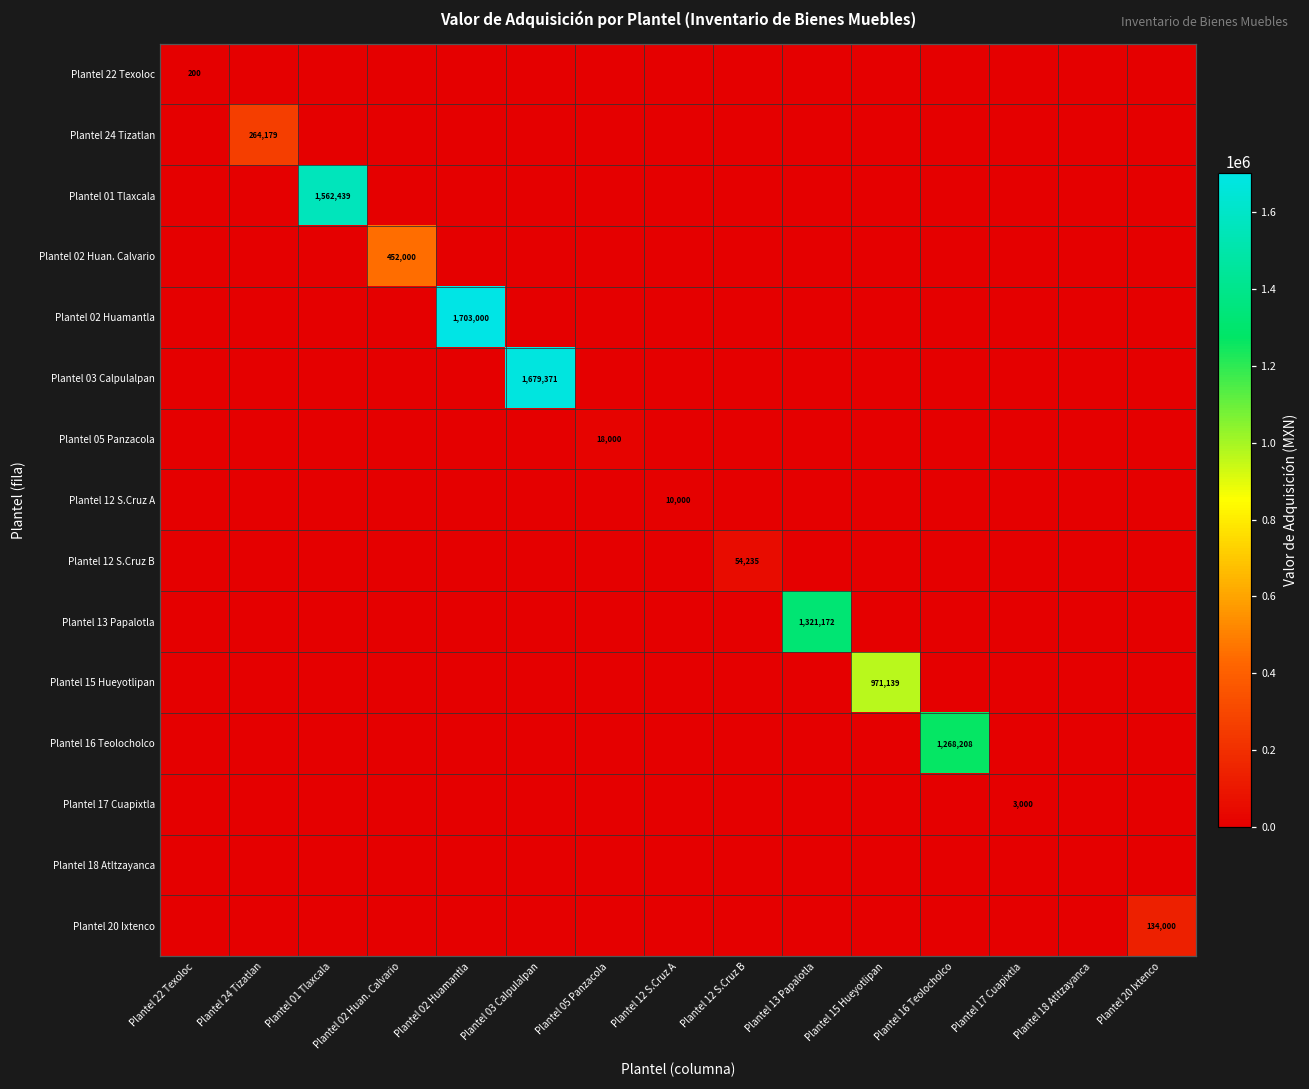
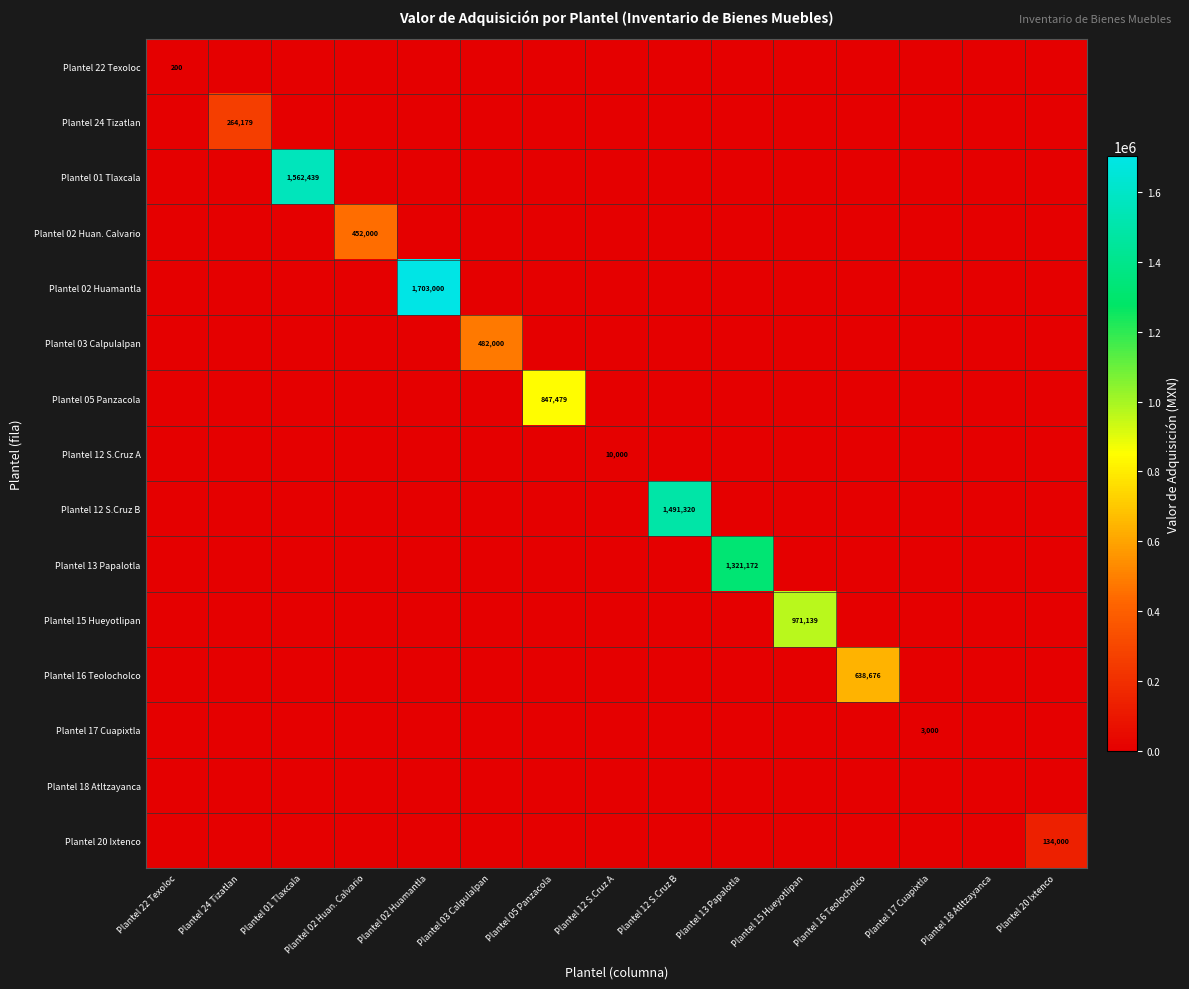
Plantel 03 Calpulalpan, Plantel 03 Calpulalpan: 1,679,371 -> 482,000
Plantel 05 Panzacola, Plantel 05 Panzacola: 18,000 -> 847,479
Plantel 12 S.Cruz B, Plantel 12 S.Cruz B: 54,235 -> 1,491,320
Plantel 16 Teolocholco, Plantel 16 Teolocholco: 1,268,208 -> 638,676
